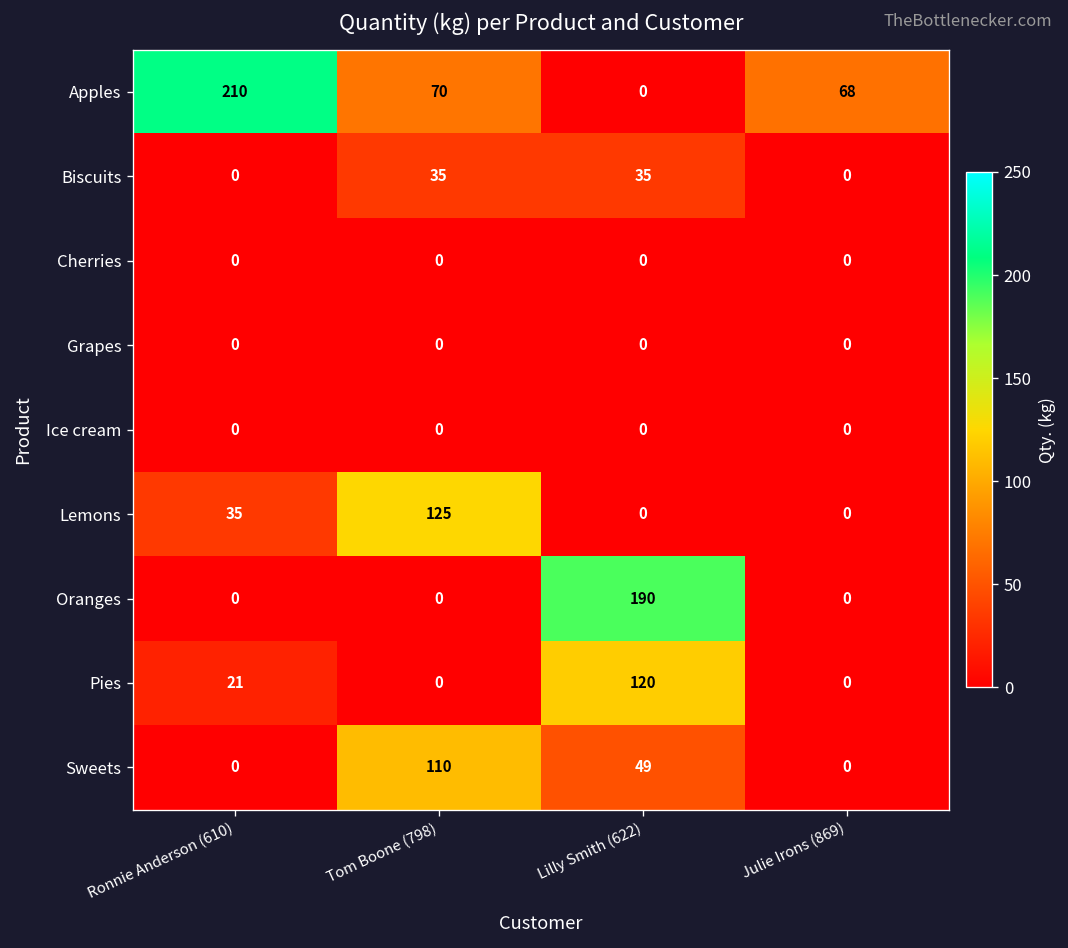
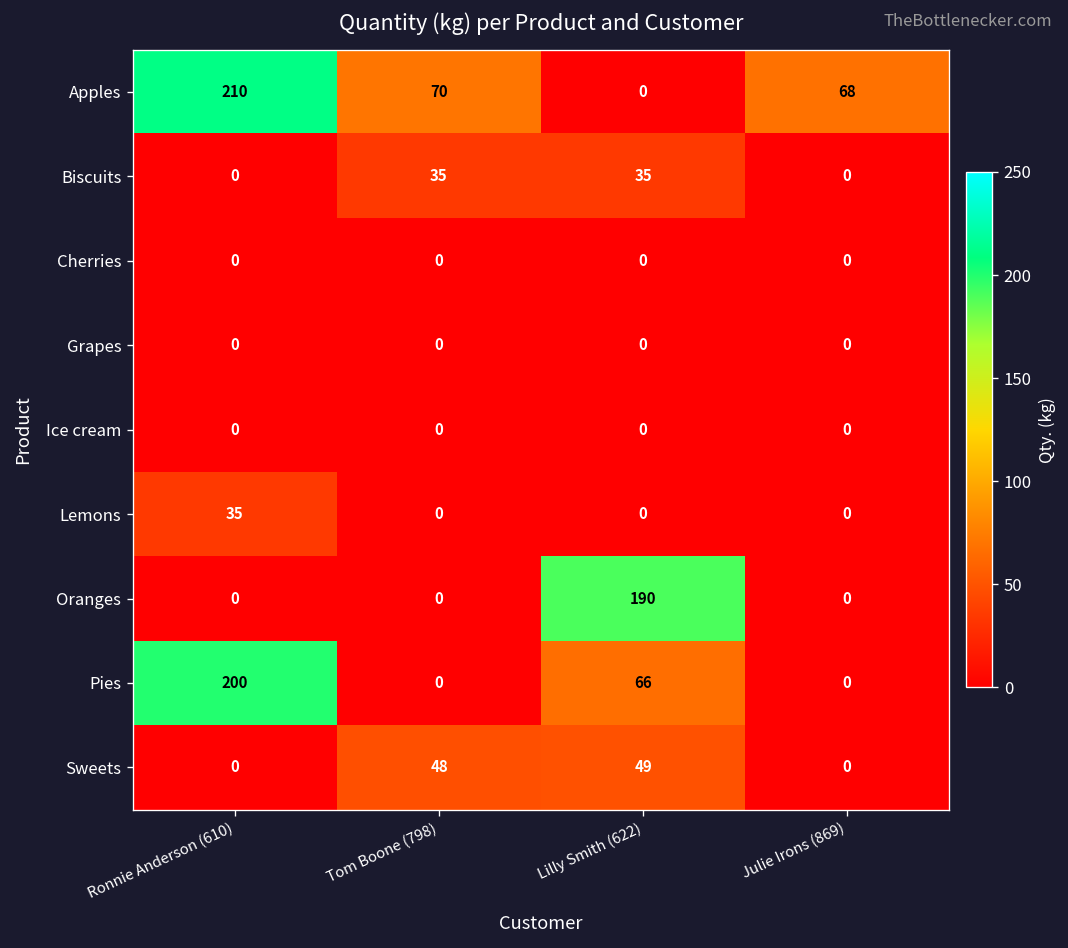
Lemons, Tom Boone (798): 125 -> 0
Pies, Ronnie Anderson (610): 21 -> 200
Pies, Lilly Smith (622): 120 -> 66
Sweets, Tom Boone (798): 110 -> 48
